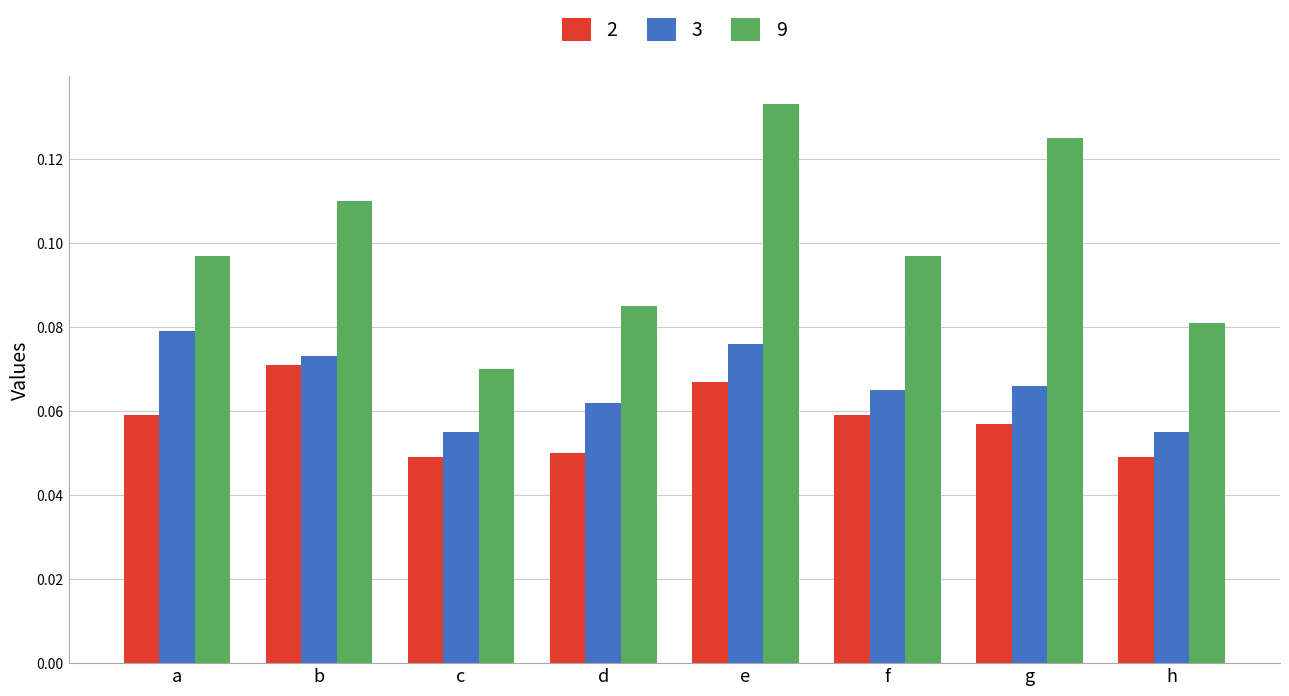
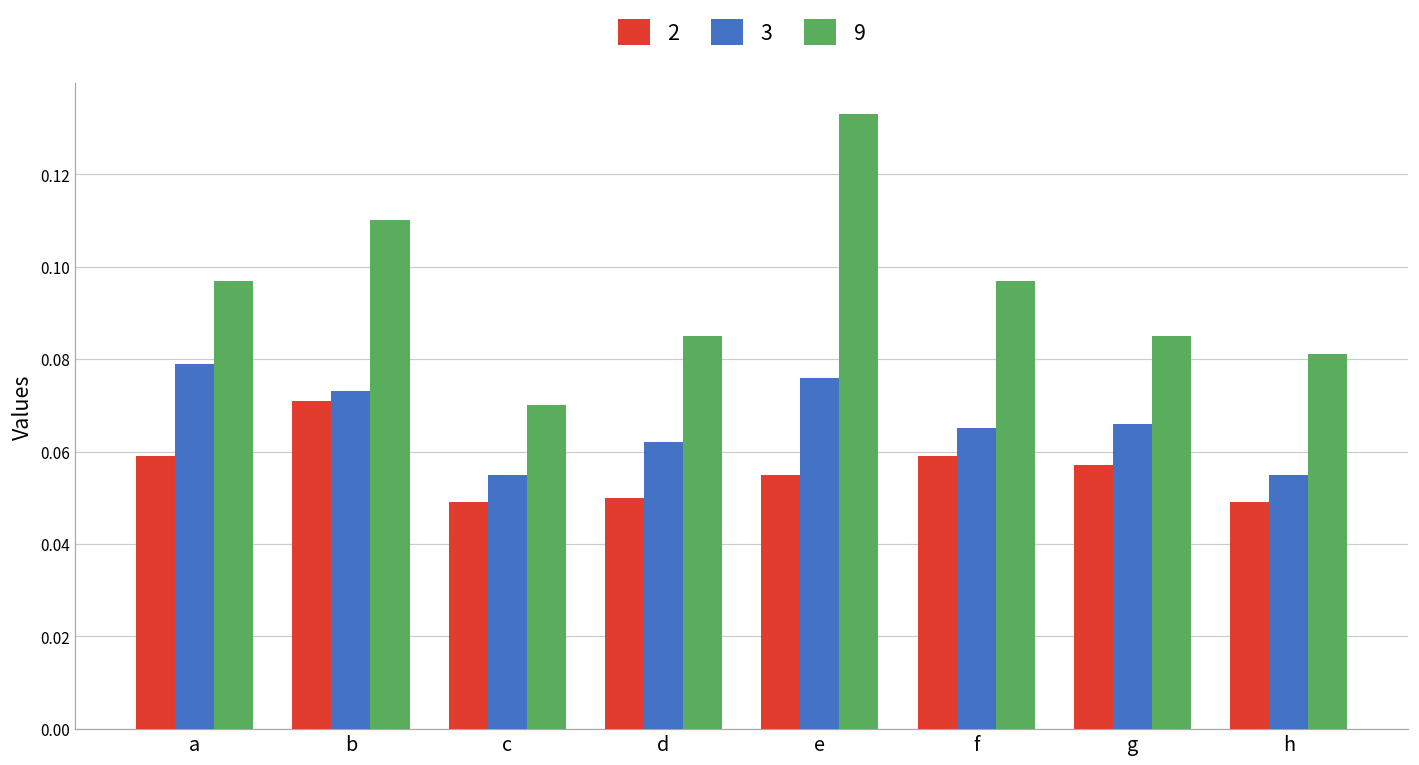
2, e: 0.067 -> 0.055
9, g: 0.125 -> 0.085
